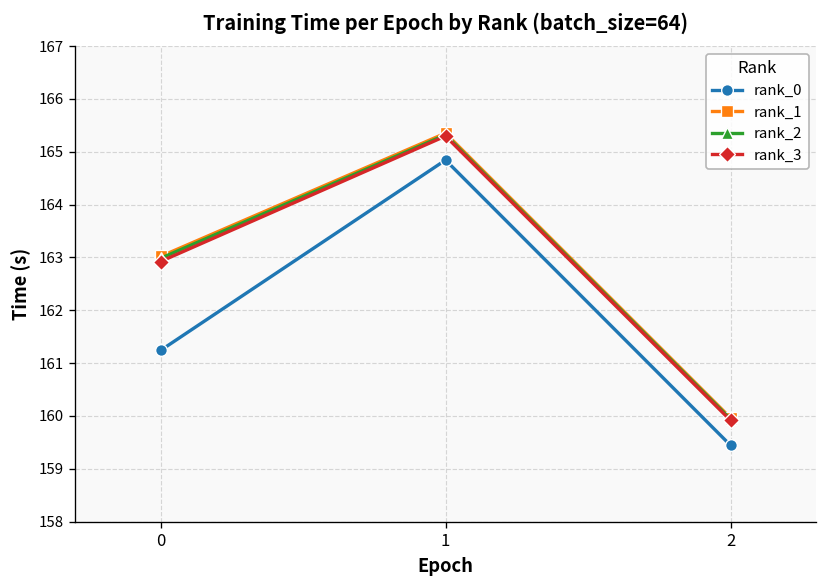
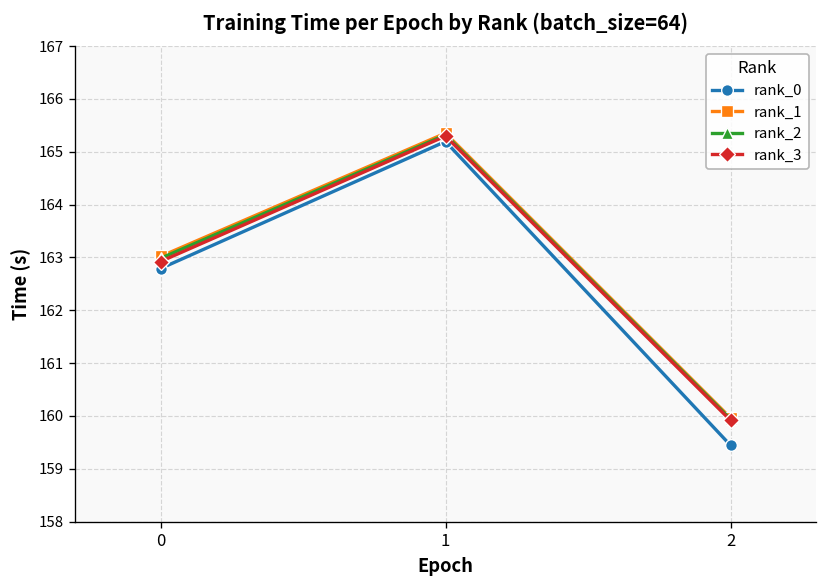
rank_0, 0: 161.2 -> 162.8
rank_0, 1: 164.8 -> 165.2
